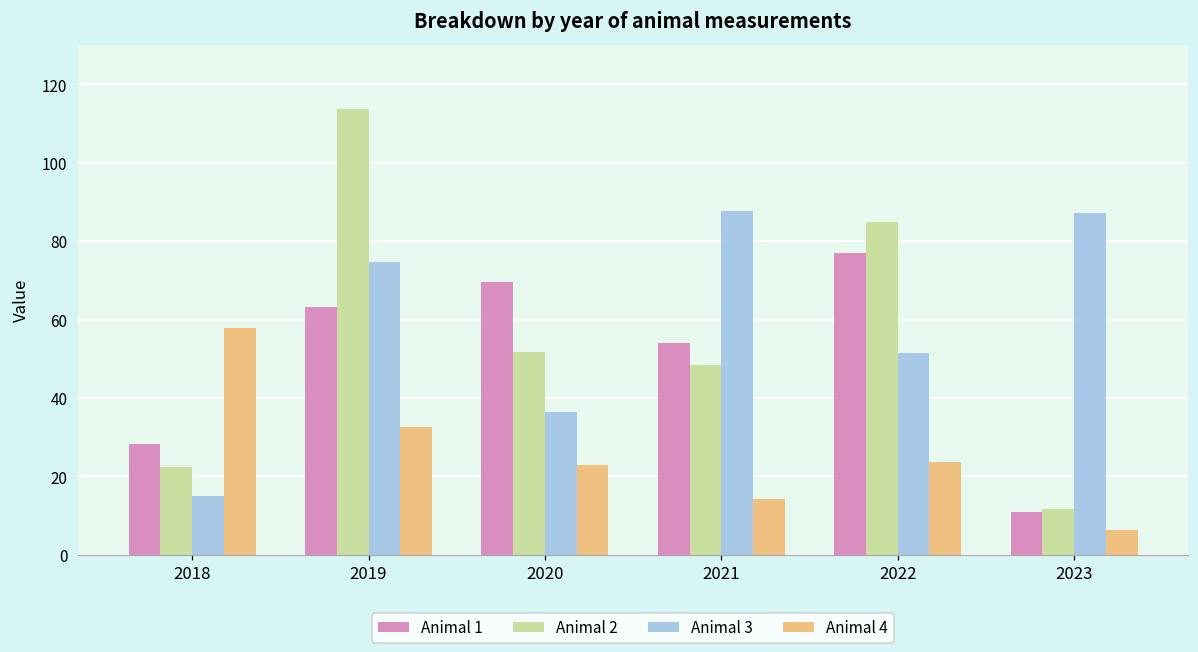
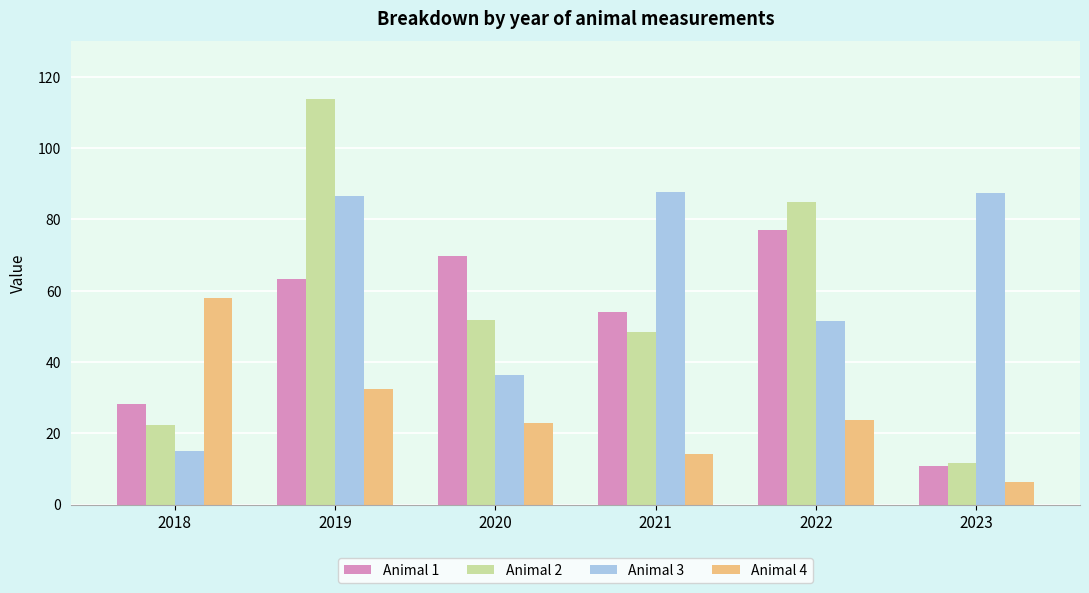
Animal 3, 2019: 75 -> 87
